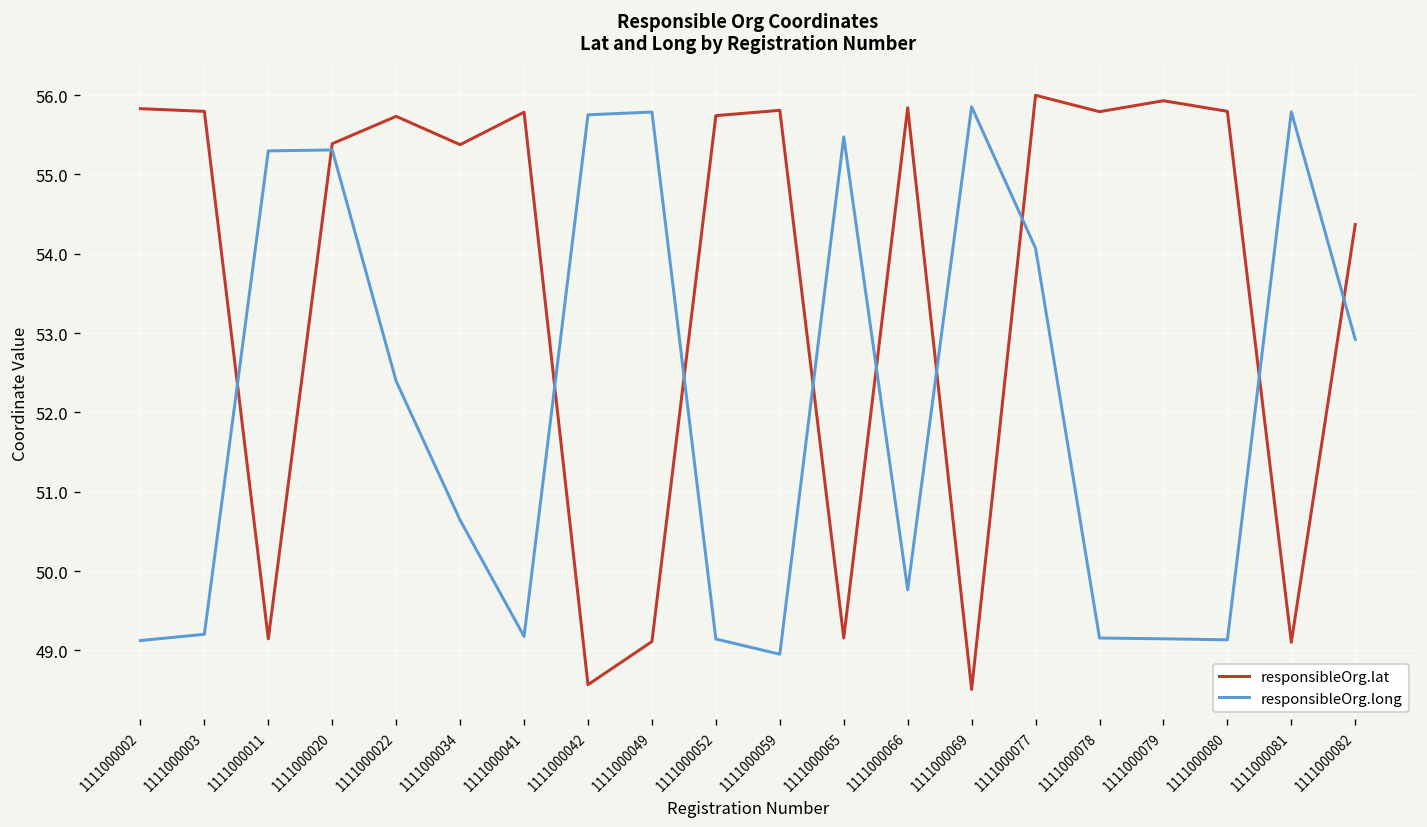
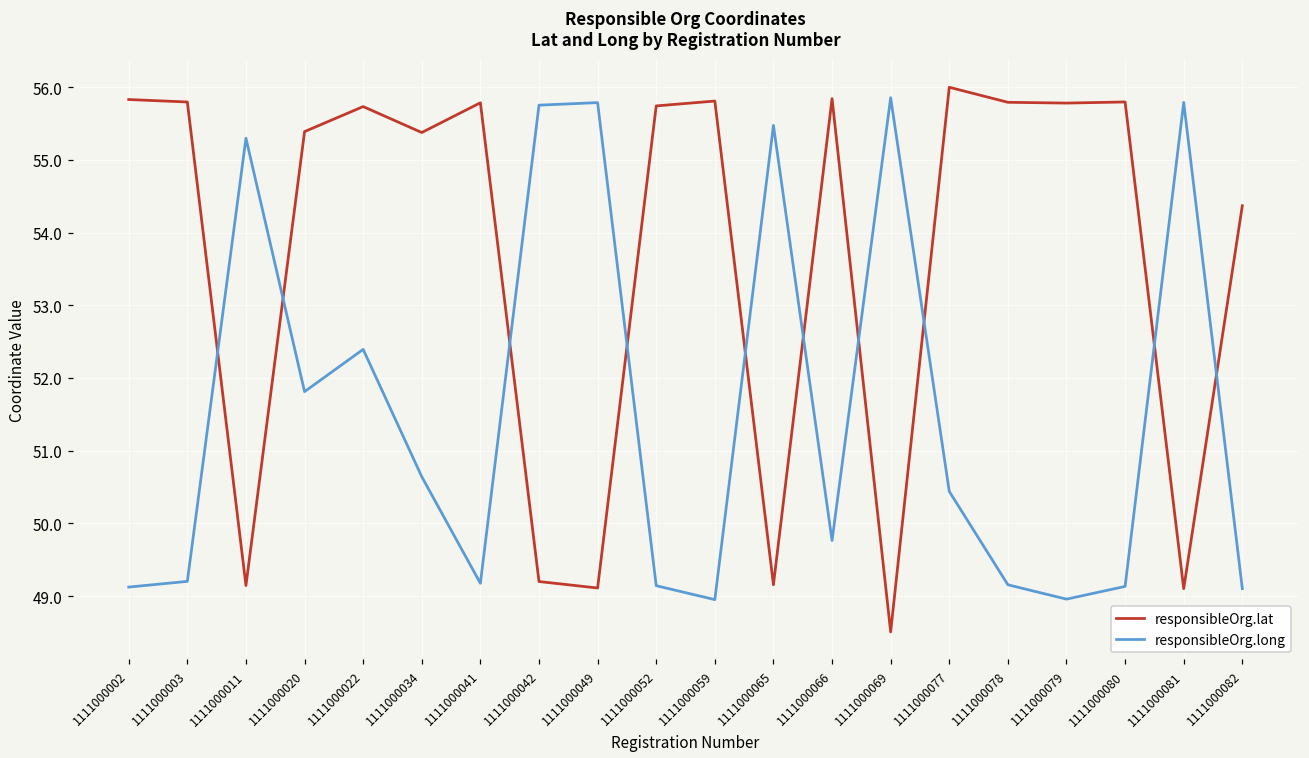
responsibleOrg.long, 1111000020: 55.3 -> 51.8
responsibleOrg.lat, 1111000042: 48.6 -> 49.2
responsibleOrg.long, 1111000077: 54.1 -> 50.4
responsibleOrg.lat, 1111000079: 55.9 -> 55.8
responsibleOrg.long, 1111000079: 49.1 -> 49.0
responsibleOrg.long, 1111000082: 52.9 -> 49.1
